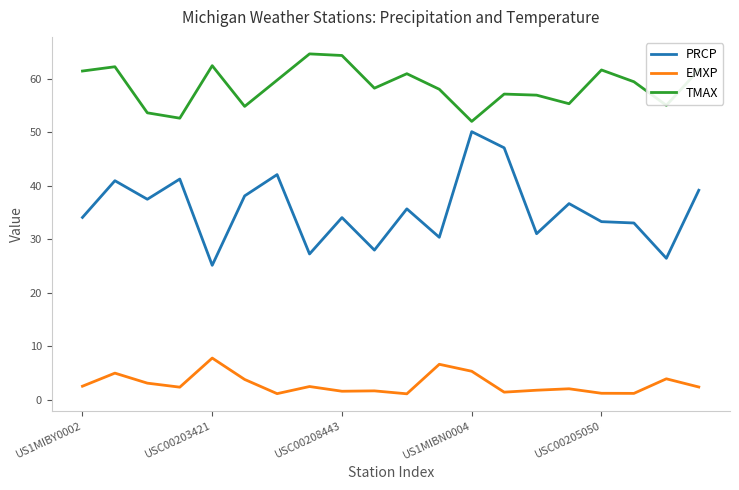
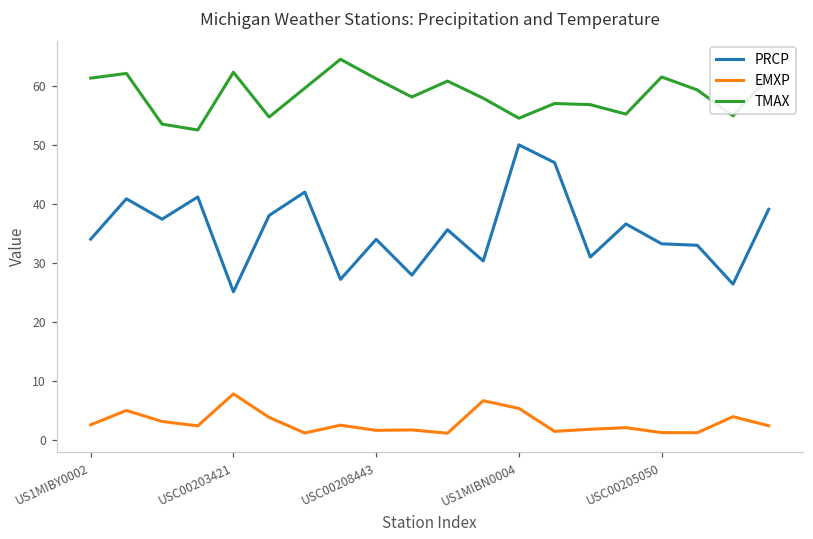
TMAX, USC00208443: 64 -> 61
TMAX, US1MIBN0004: 52 -> 55
